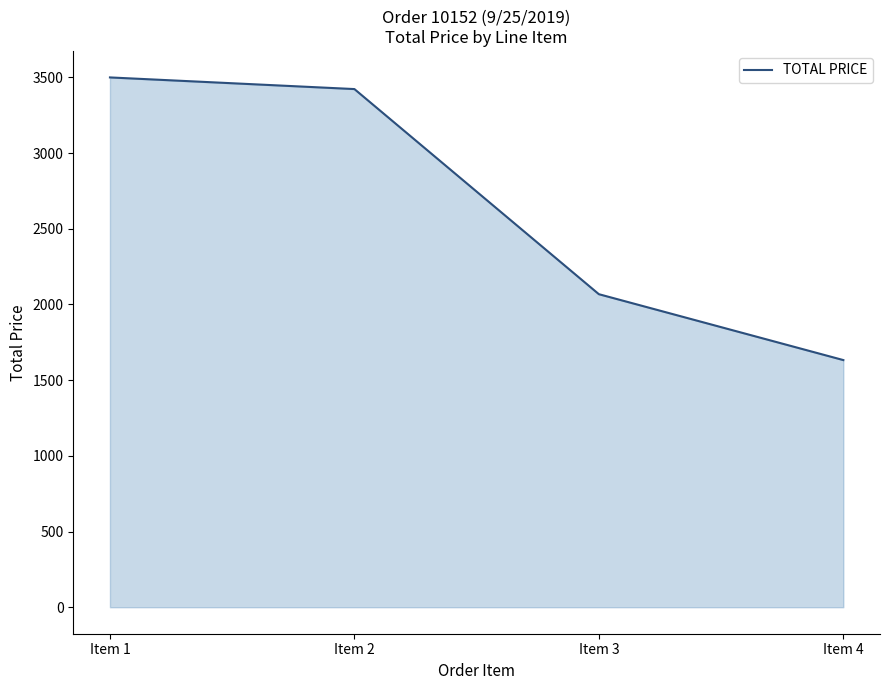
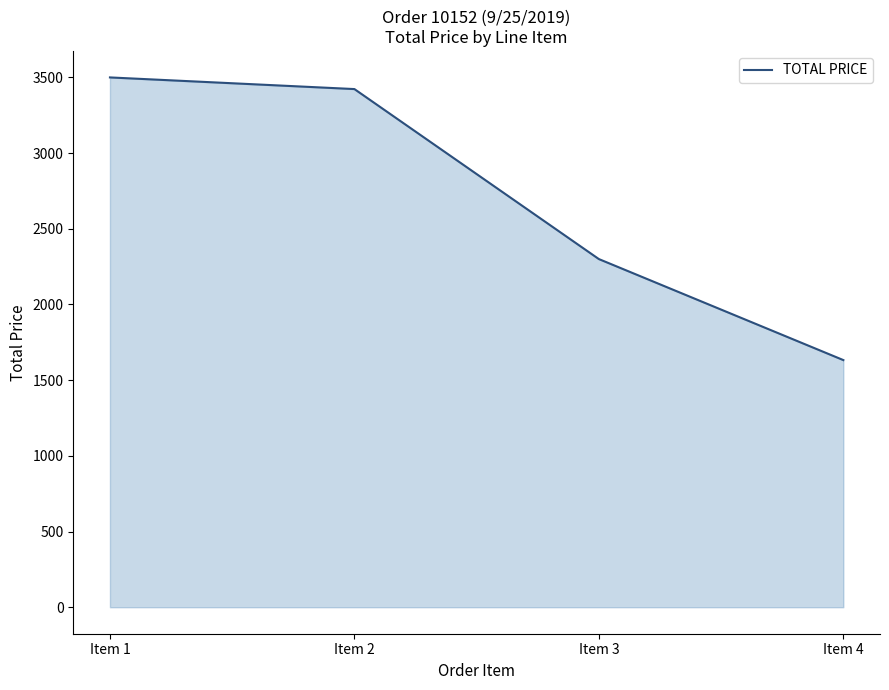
Item 3: 2070 -> 2300
